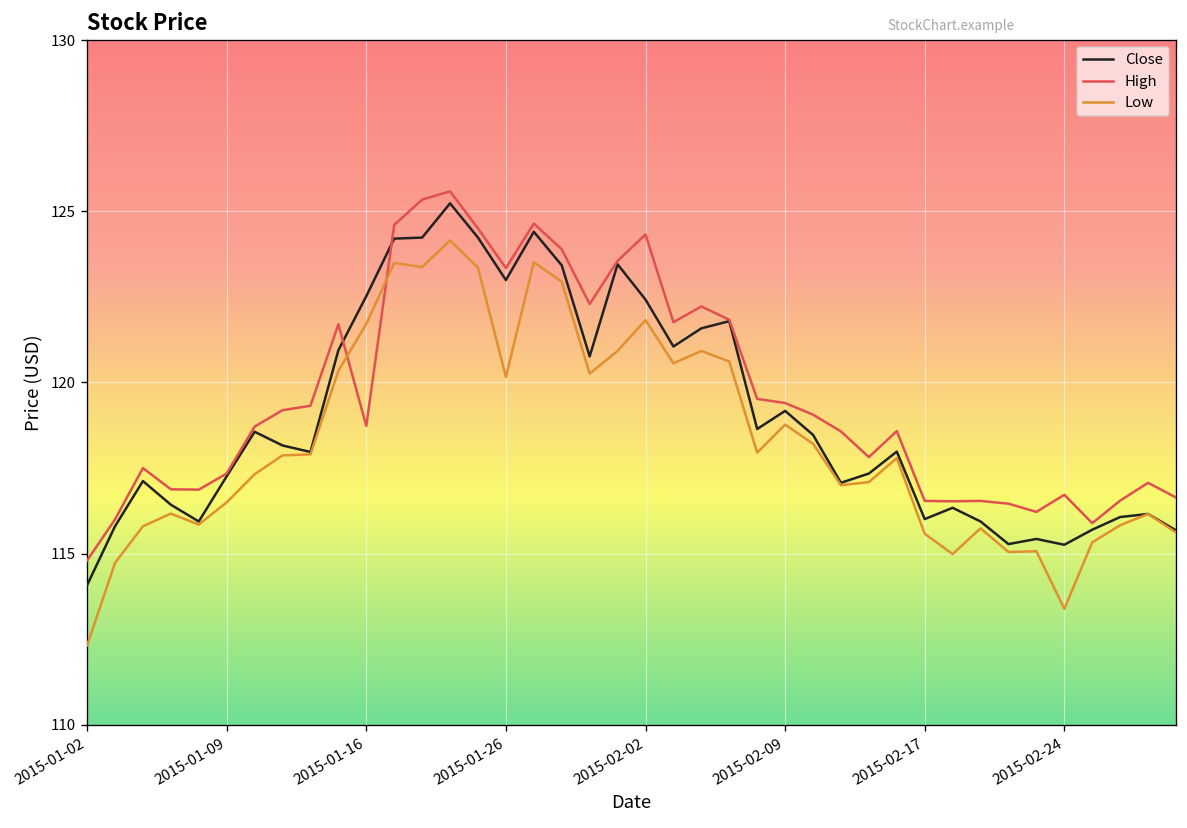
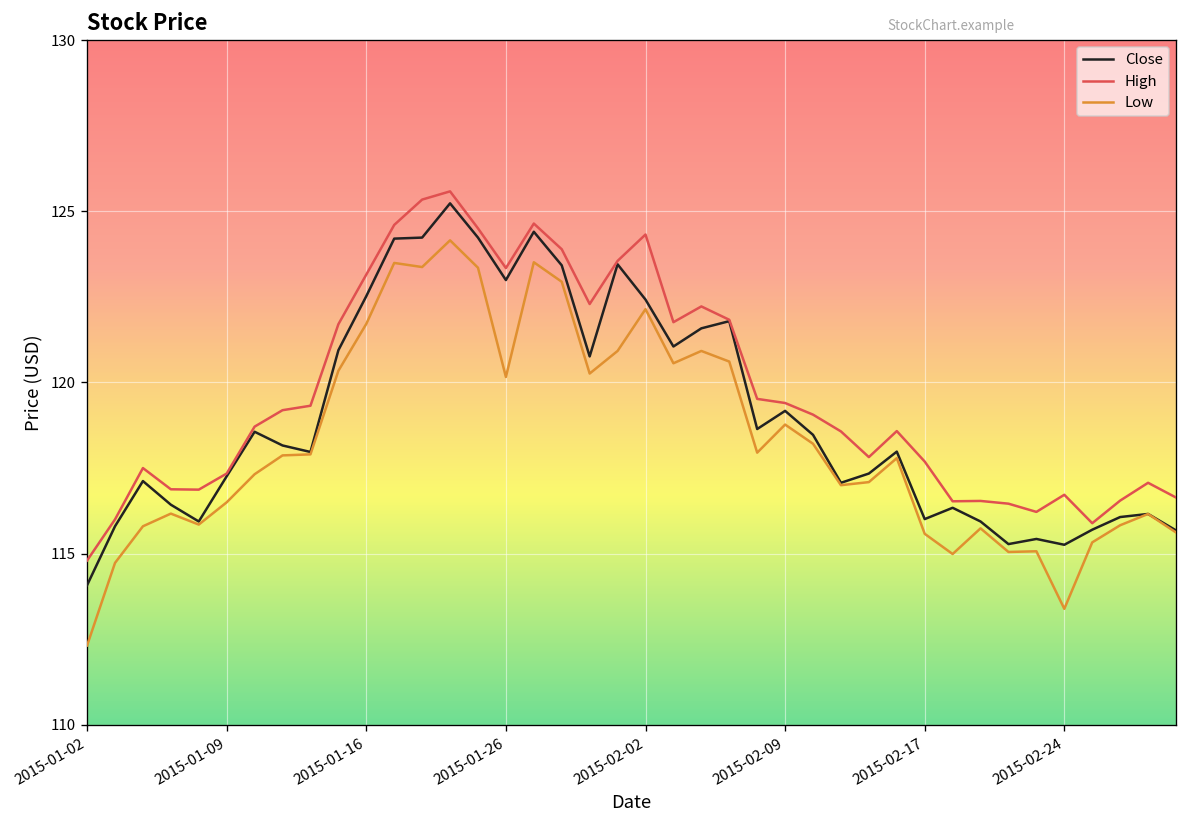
High, 2015-01-16: 118.7 -> 123.2
Low, 2015-02-02: 121.8 -> 122.1
High, 2015-02-17: 116.5 -> 117.7
